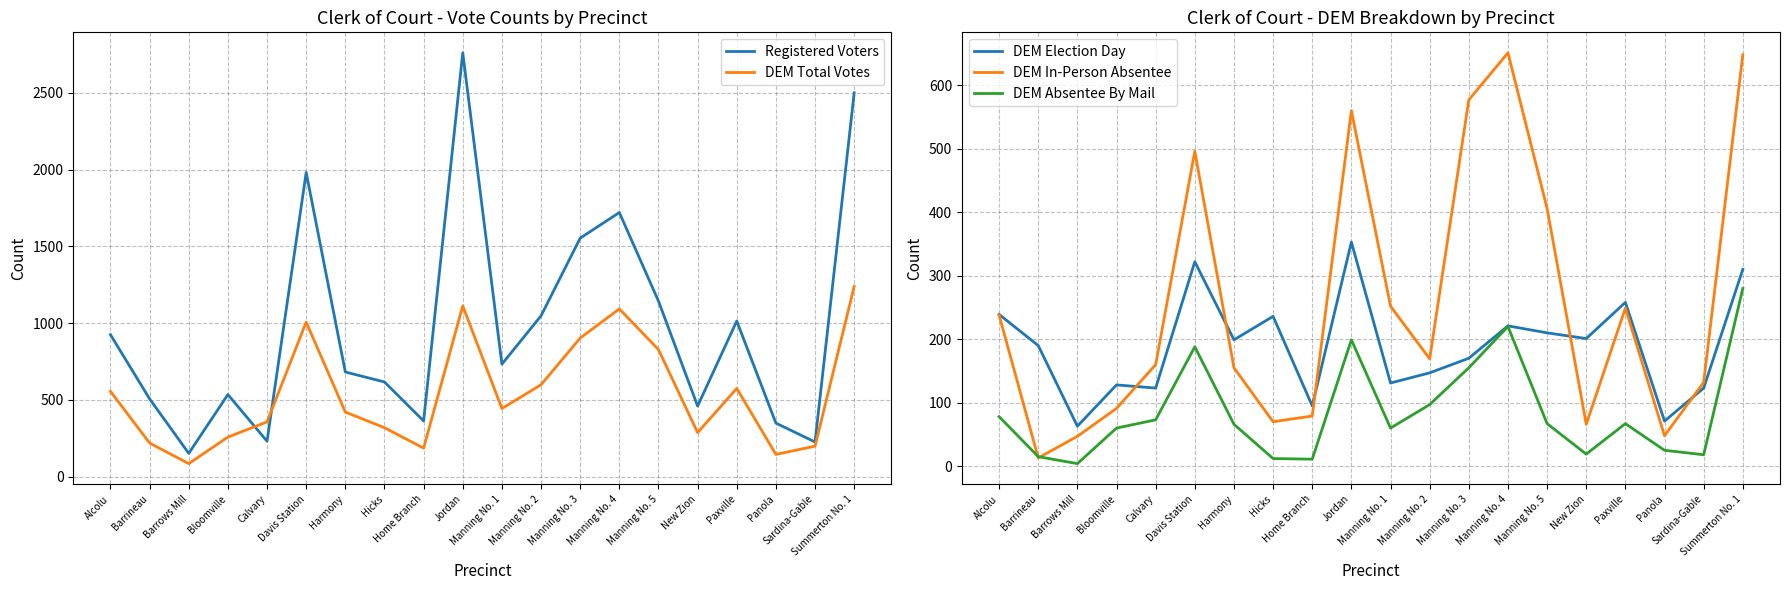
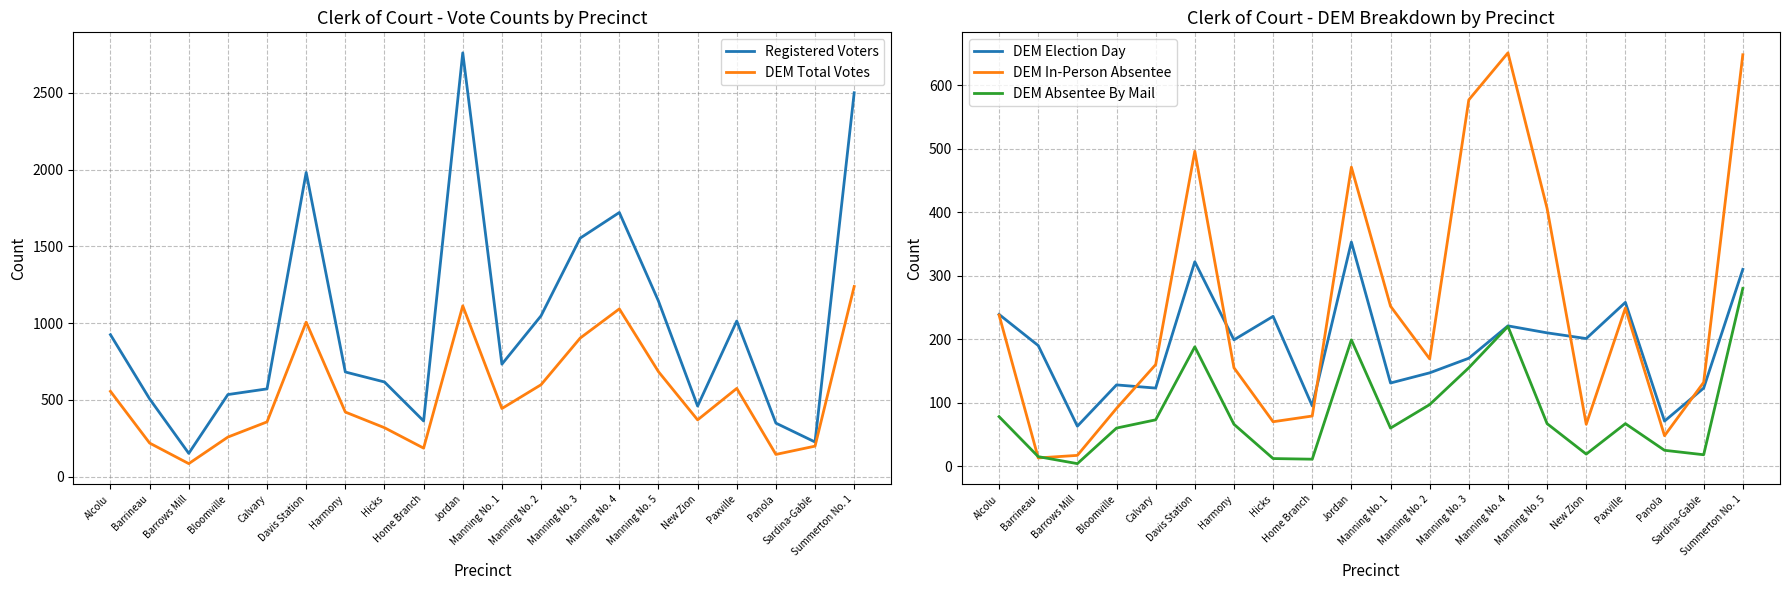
Clerk of Court - Vote Counts by Precinct, Registered Voters, Calvary: 230 -> 570
Clerk of Court - Vote Counts by Precinct, DEM Total Votes, Manning No. 5: 830 -> 680
Clerk of Court - Vote Counts by Precinct, DEM Total Votes, New Zion: 290 -> 370
Clerk of Court - DEM Breakdown by Precinct, DEM In-Person Absentee, Barrows Mill: 50 -> 20
Clerk of Court - DEM Breakdown by Precinct, DEM In-Person Absentee, Jordan: 560 -> 470
